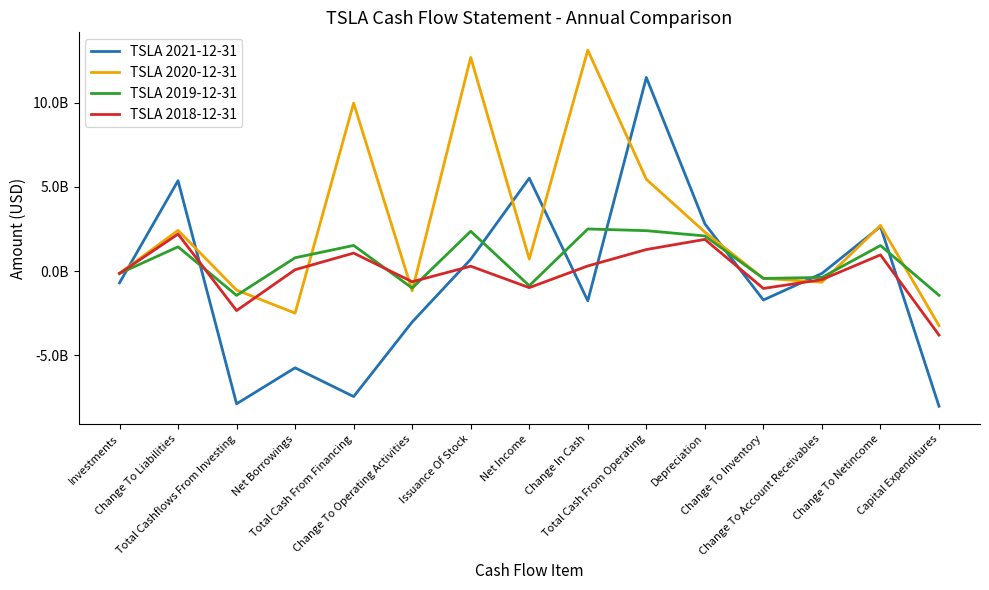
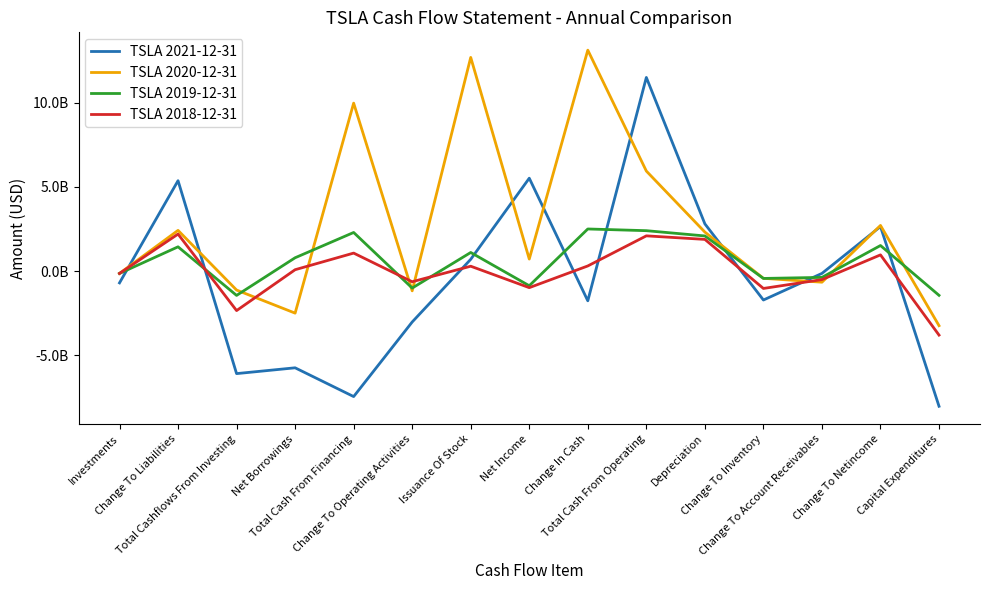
TSLA 2021-12-31, Total Cashflows From Investing: -7900000000 -> -6100000000
TSLA 2019-12-31, Total Cash From Financing: 1500000000 -> 2300000000
TSLA 2019-12-31, Issuance Of Stock: 2400000000 -> 1100000000
TSLA 2020-12-31, Total Cash From Operating: 5500000000 -> 5900000000
TSLA 2018-12-31, Total Cash From Operating: 1300000000 -> 2100000000
